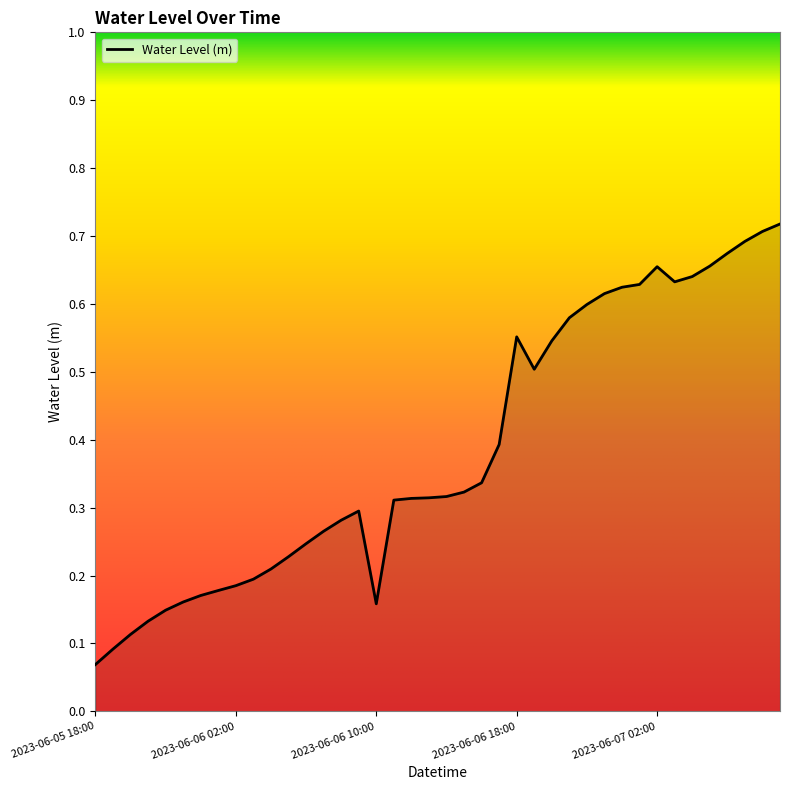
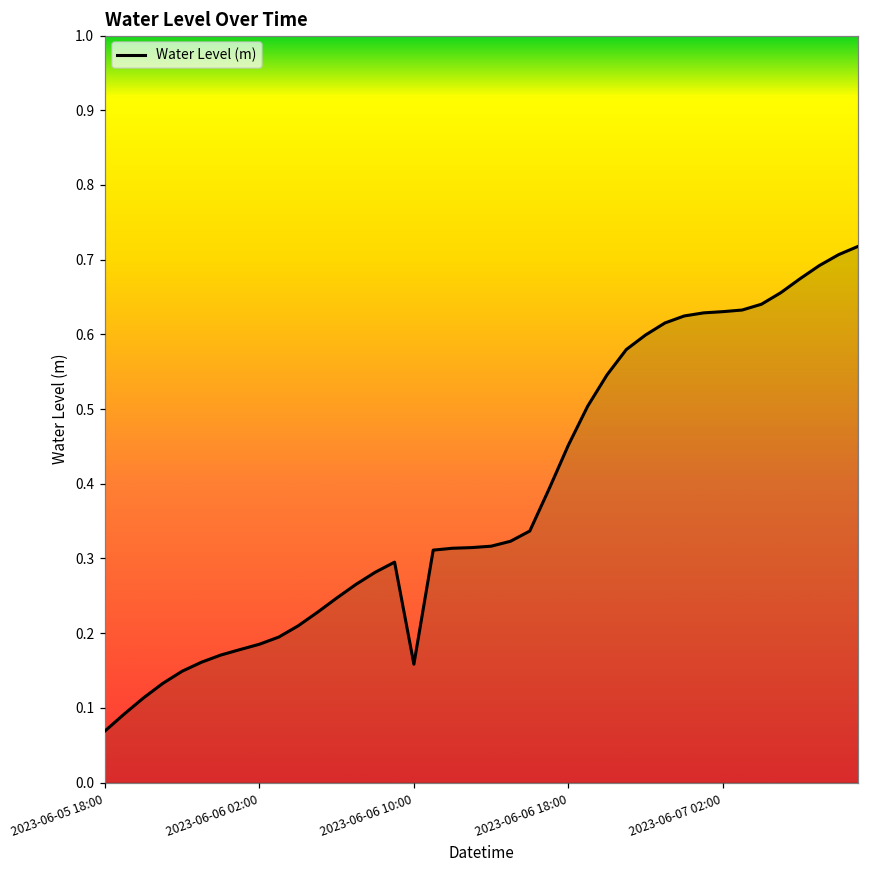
2023-06-06 18:00: 0.55 -> 0.45
2023-06-07 02:00: 0.65 -> 0.63
